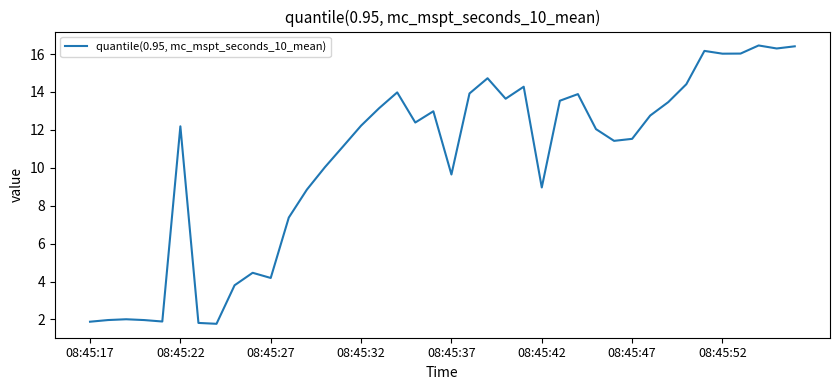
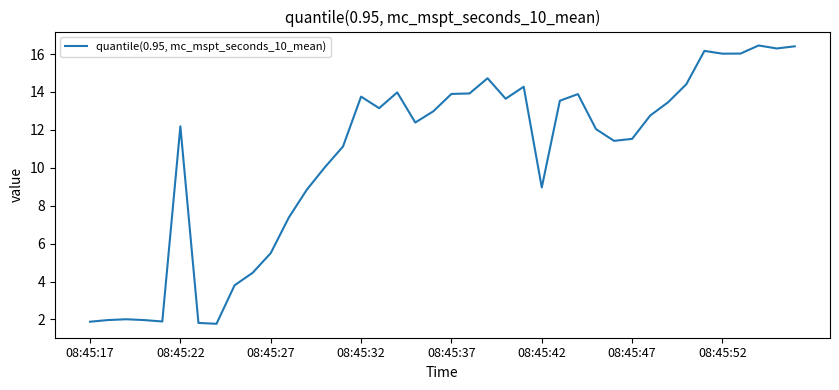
08:45:27: 4.2 -> 5.5
08:45:32: 12.2 -> 13.8
08:45:37: 9.6 -> 13.9
